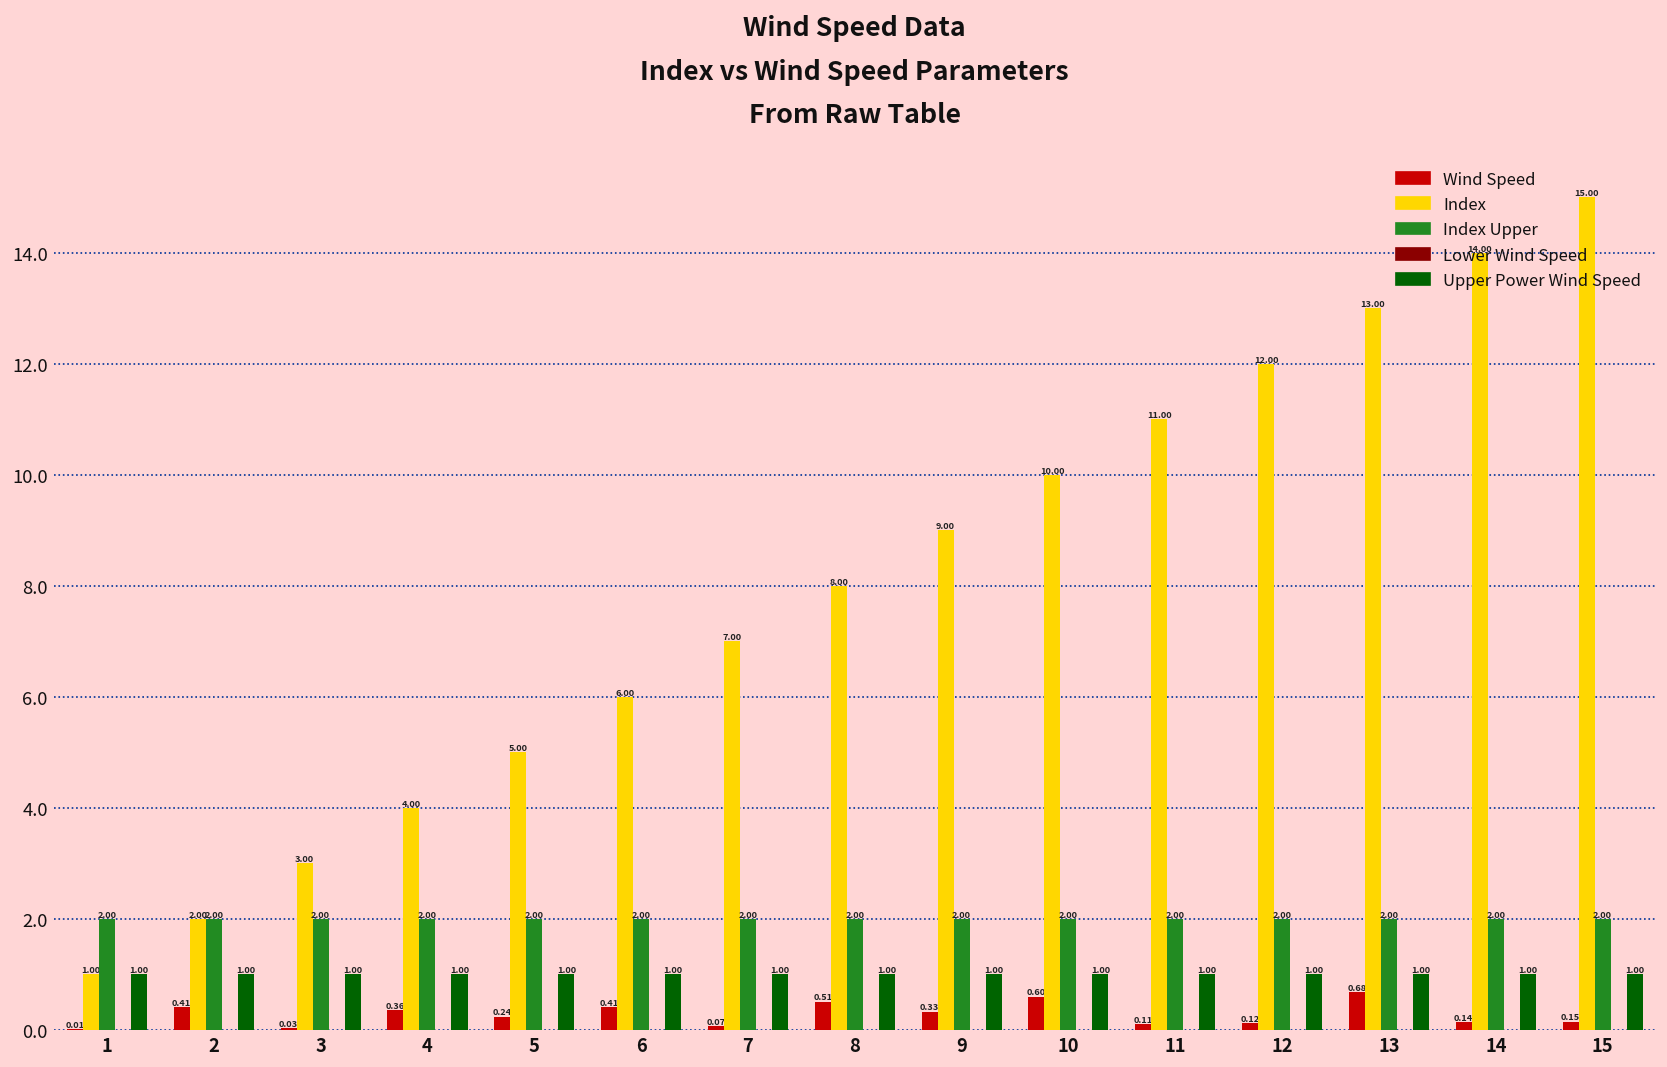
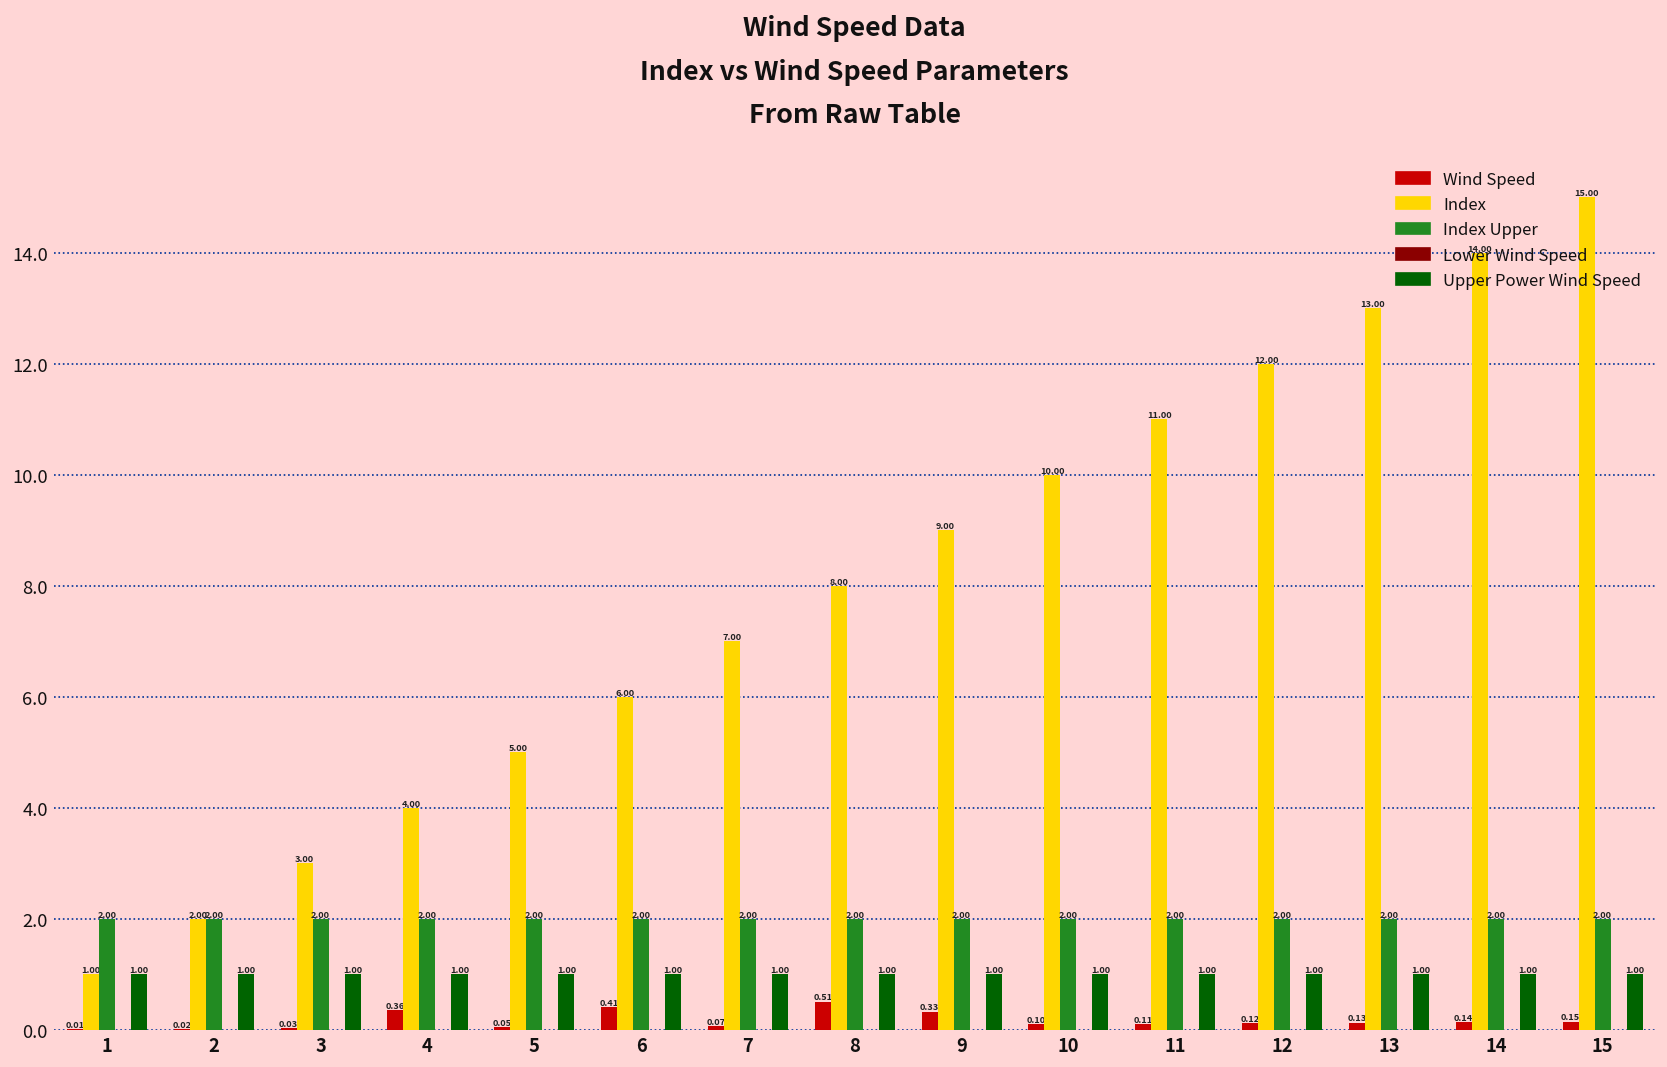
Wind Speed, 2: 0.41 -> 0.02
Wind Speed, 5: 0.24 -> 0.05
Wind Speed, 10: 0.60 -> 0.10
Wind Speed, 13: 0.68 -> 0.13
